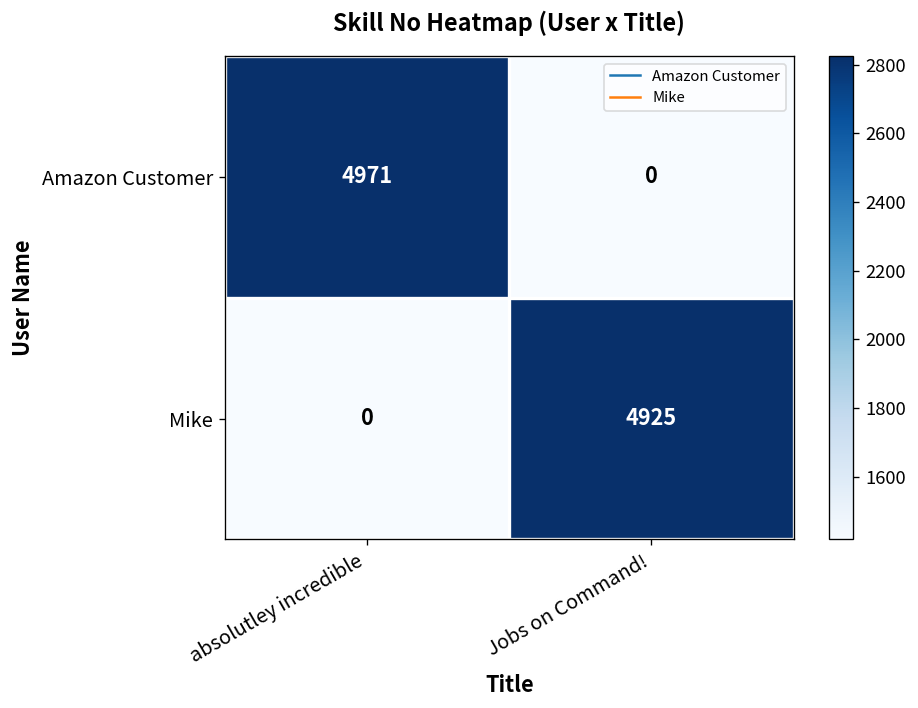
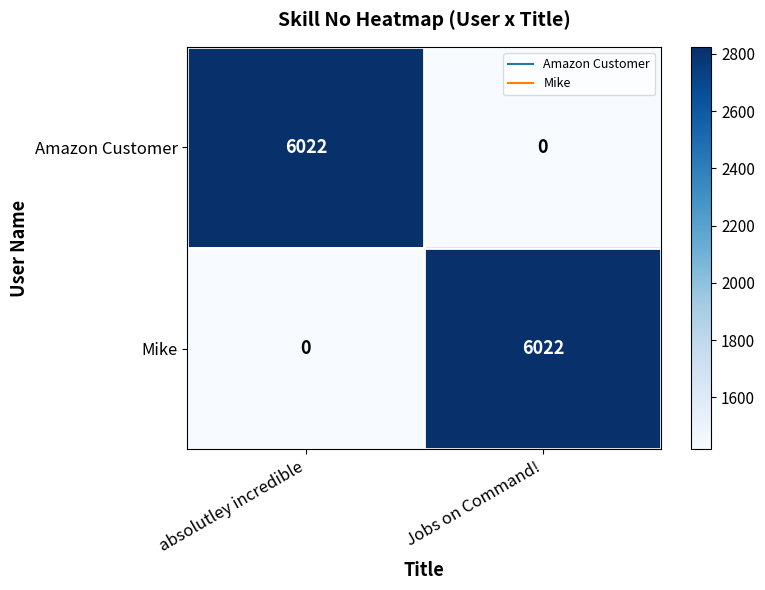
Amazon Customer, absolutley incredible: 4971 -> 6022
Mike, Jobs on Command!: 4925 -> 6022
